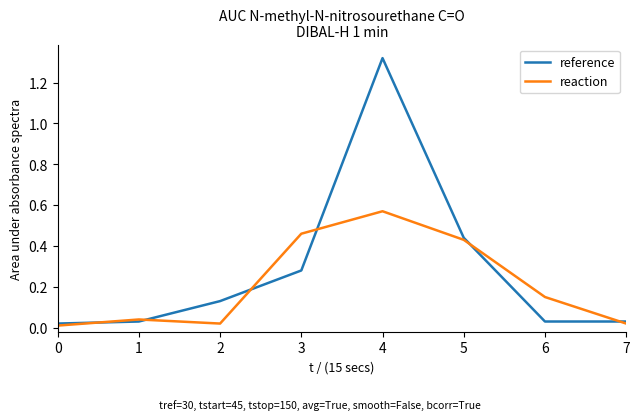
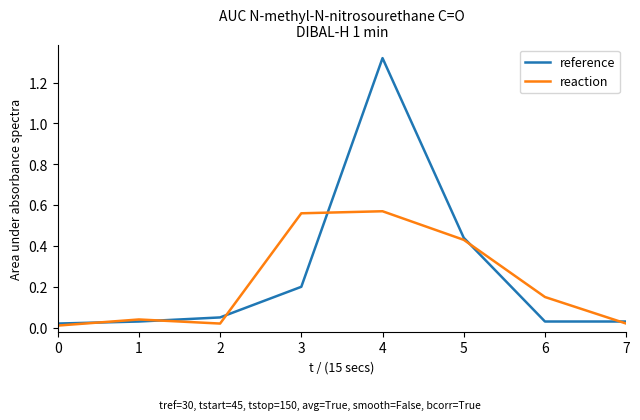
reference, 2: 0.13 -> 0.05
reference, 3: 0.28 -> 0.20
reaction, 3: 0.46 -> 0.56
